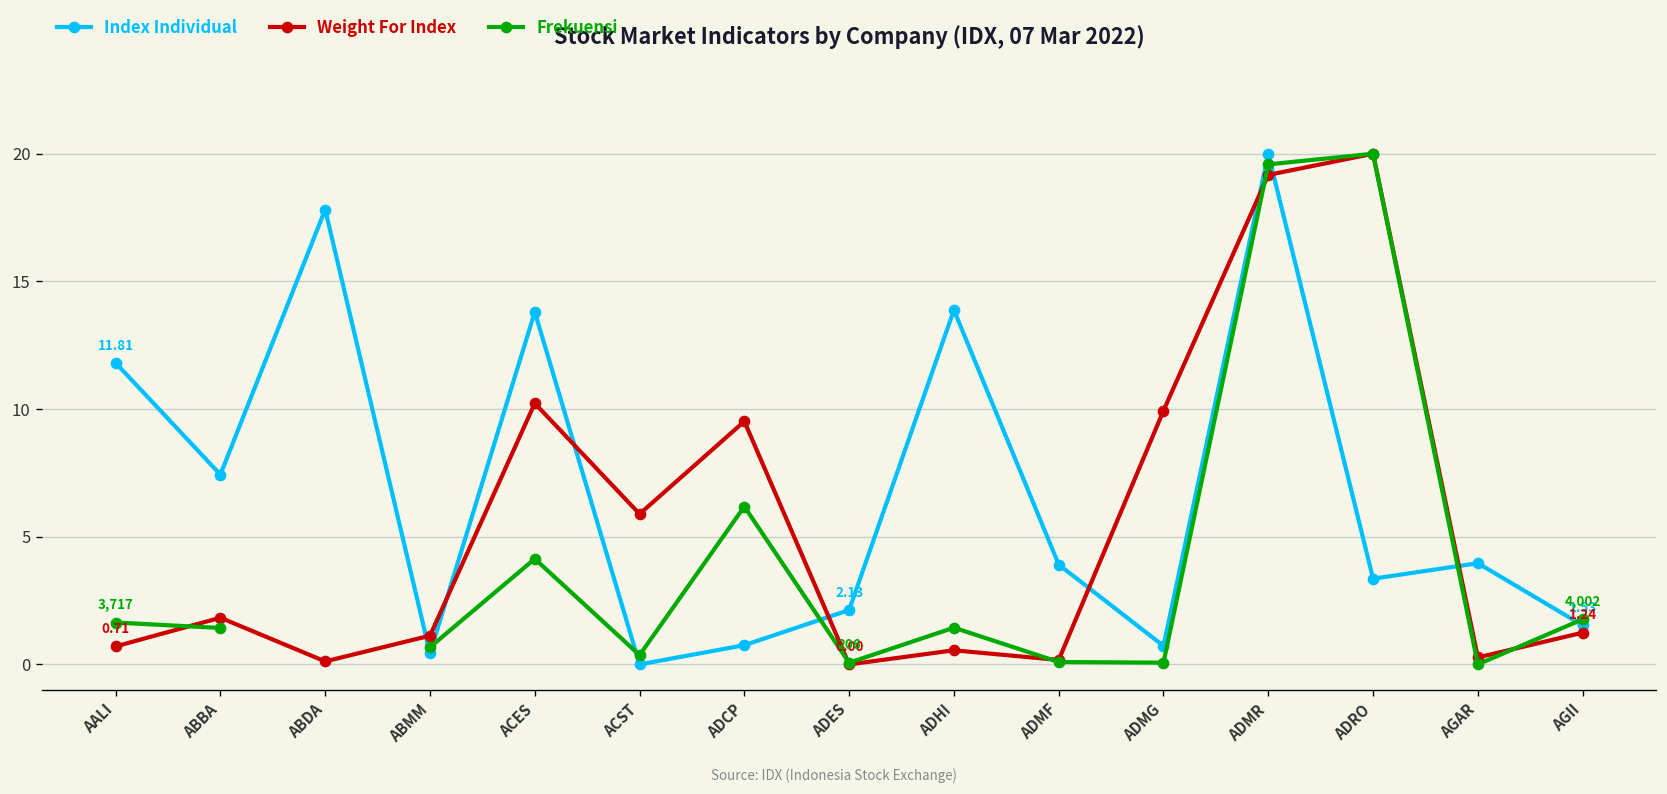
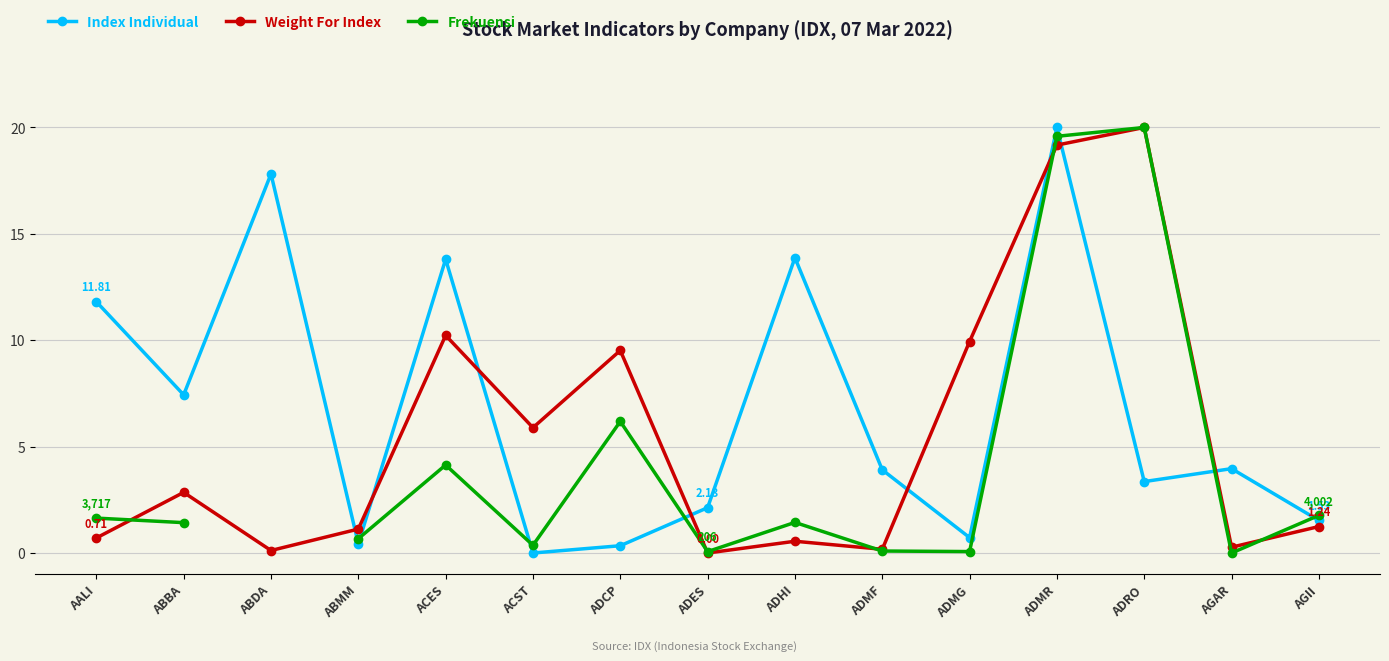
Weight For Index, ABBA: 1.8 -> 2.8
Index Individual, ADCP: 0.8 -> 0.3
